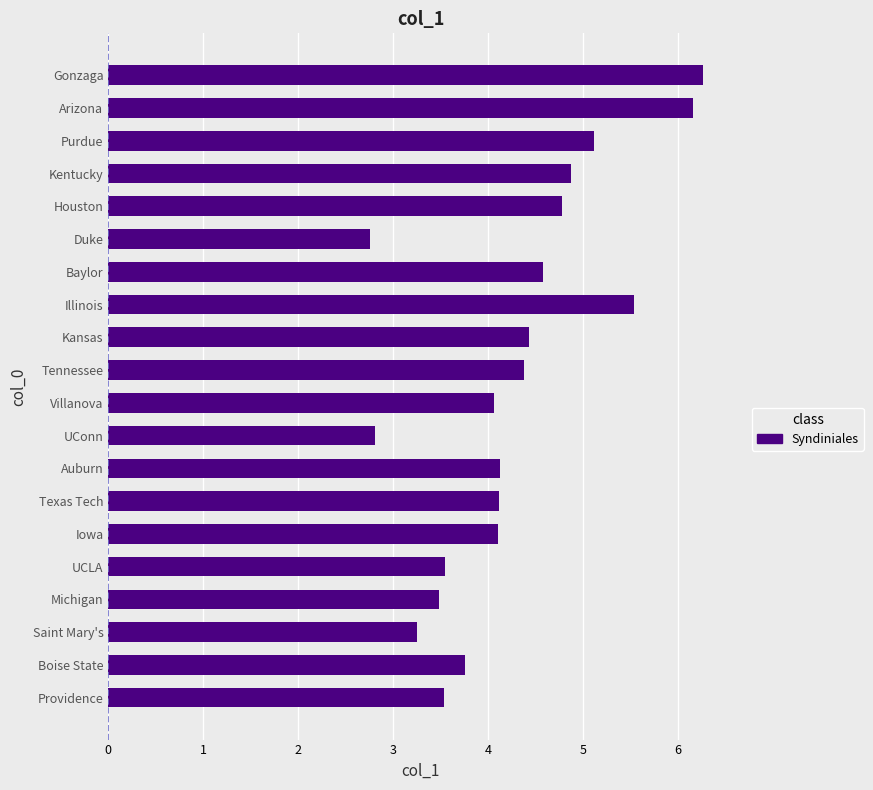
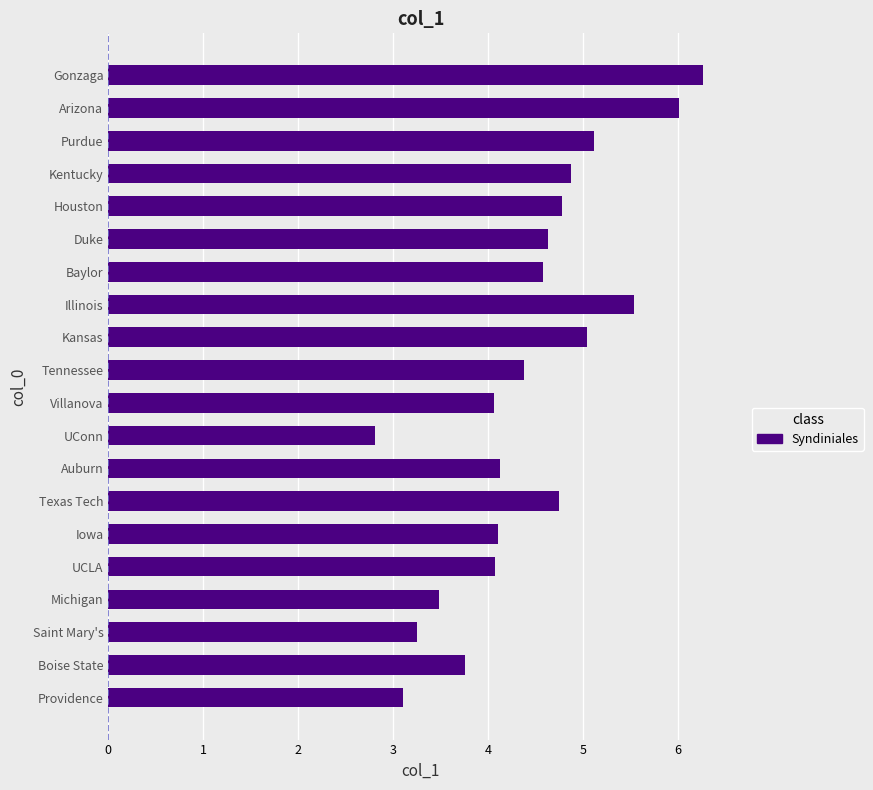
Arizona: 6.2 -> 6.0
Duke: 2.8 -> 4.6
Kansas: 4.4 -> 5.0
Texas Tech: 4.1 -> 4.7
UCLA: 3.5 -> 4.1
Providence: 3.5 -> 3.1
